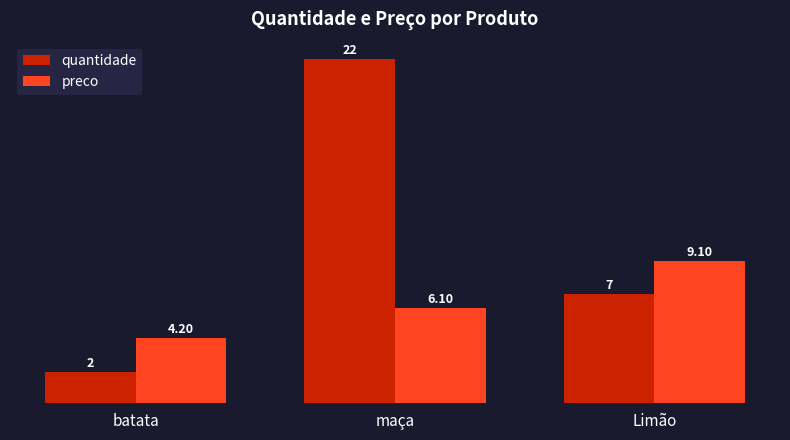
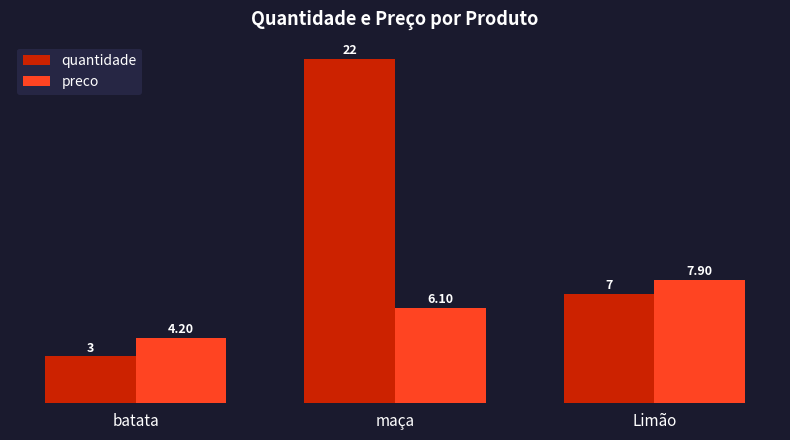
quantidade, batata: 2 -> 3
preco, Limão: 9.10 -> 7.90
